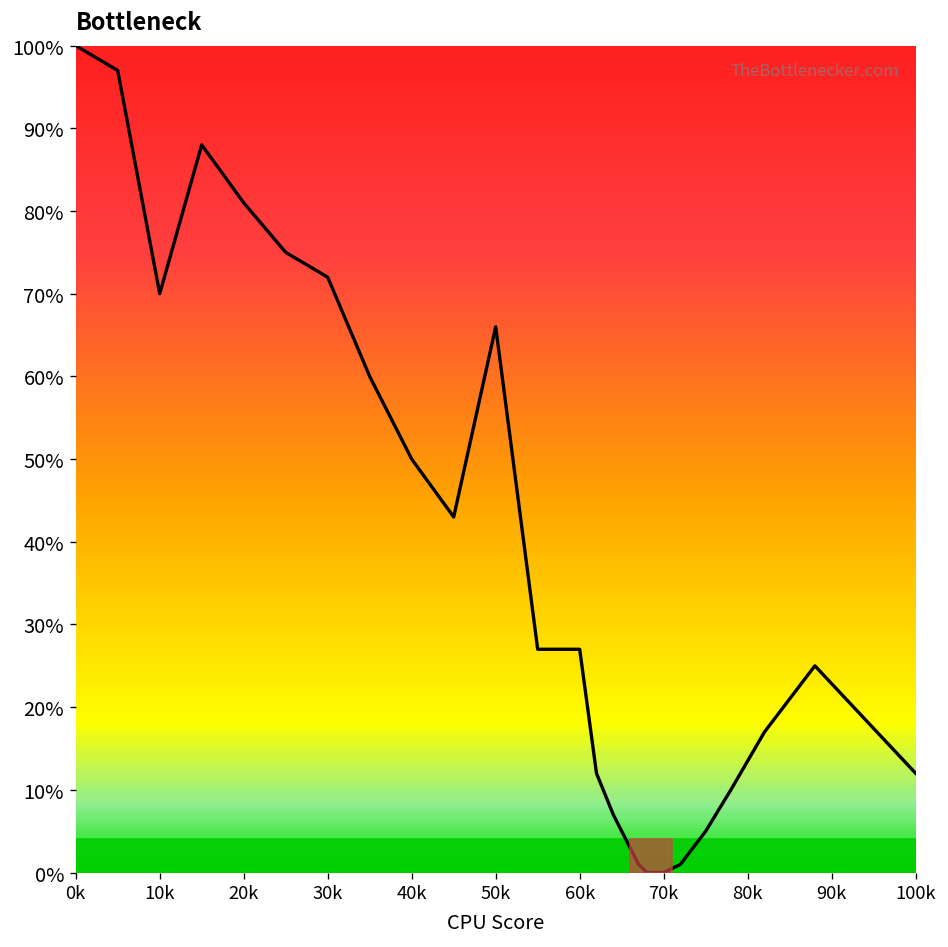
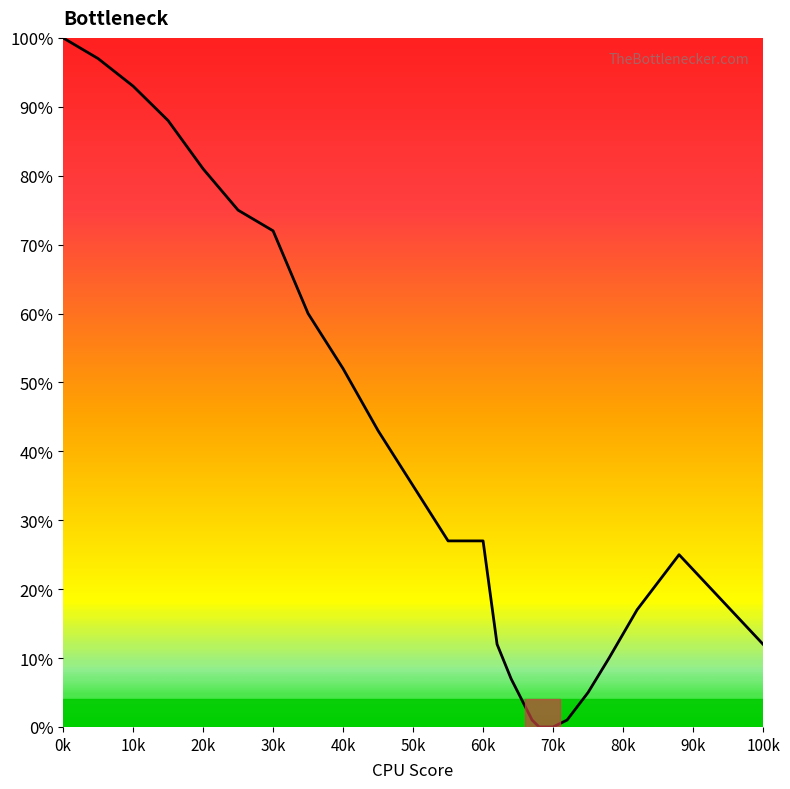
10k: 70% -> 93%
40k: 50% -> 52%
50k: 66% -> 35%
